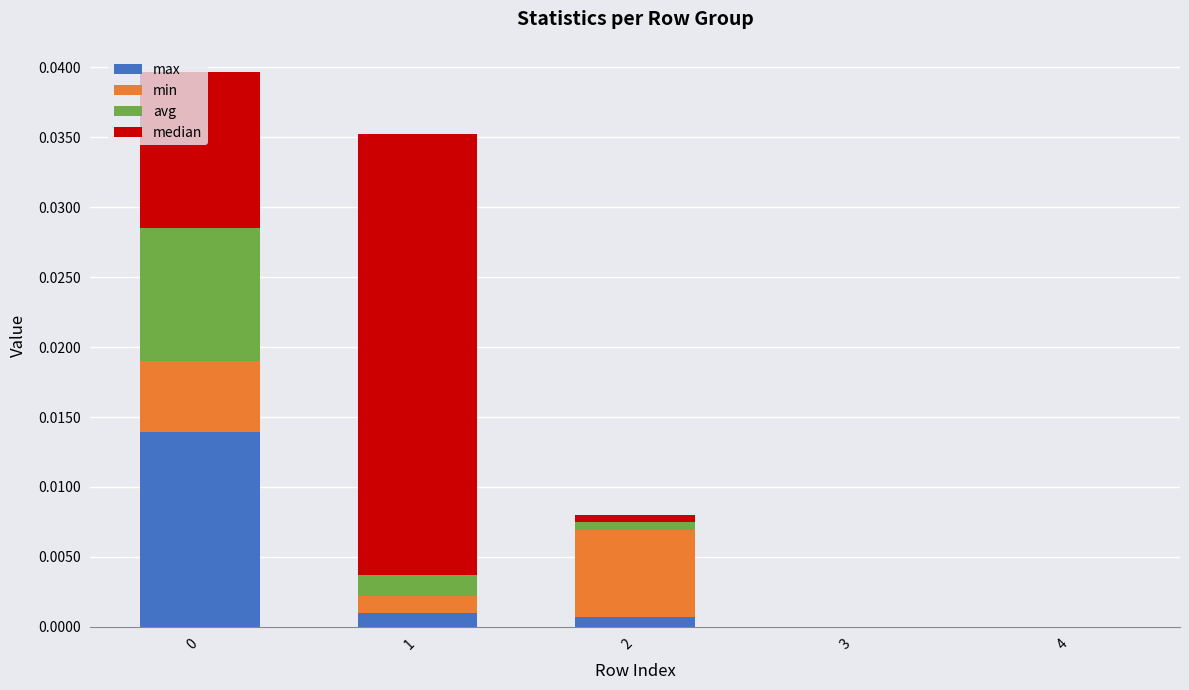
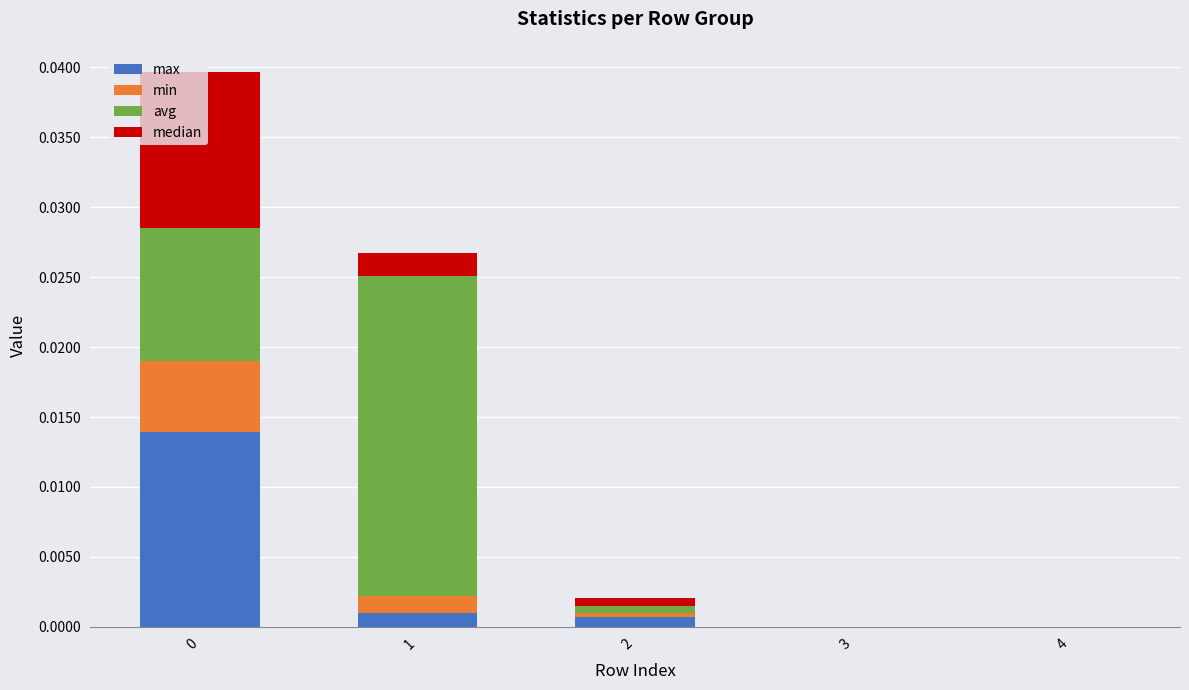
avg, 1: 0.0015 -> 0.0229
median, 1: 0.0315 -> 0.0017
min, 2: 0.0063 -> 0.0003
